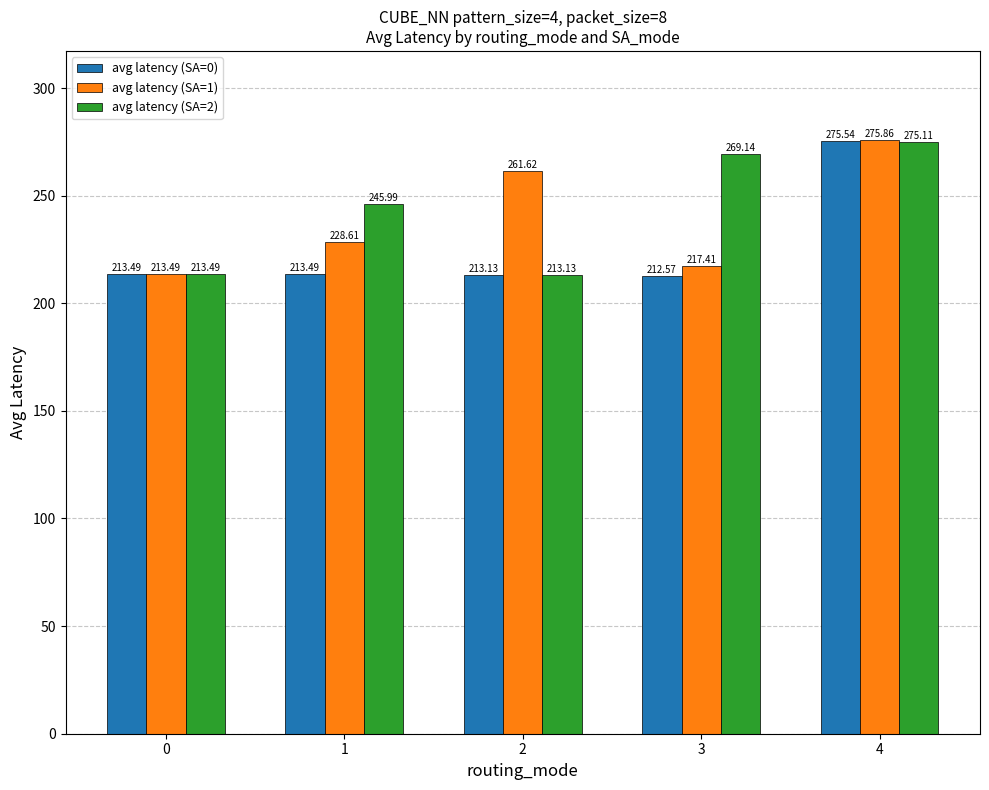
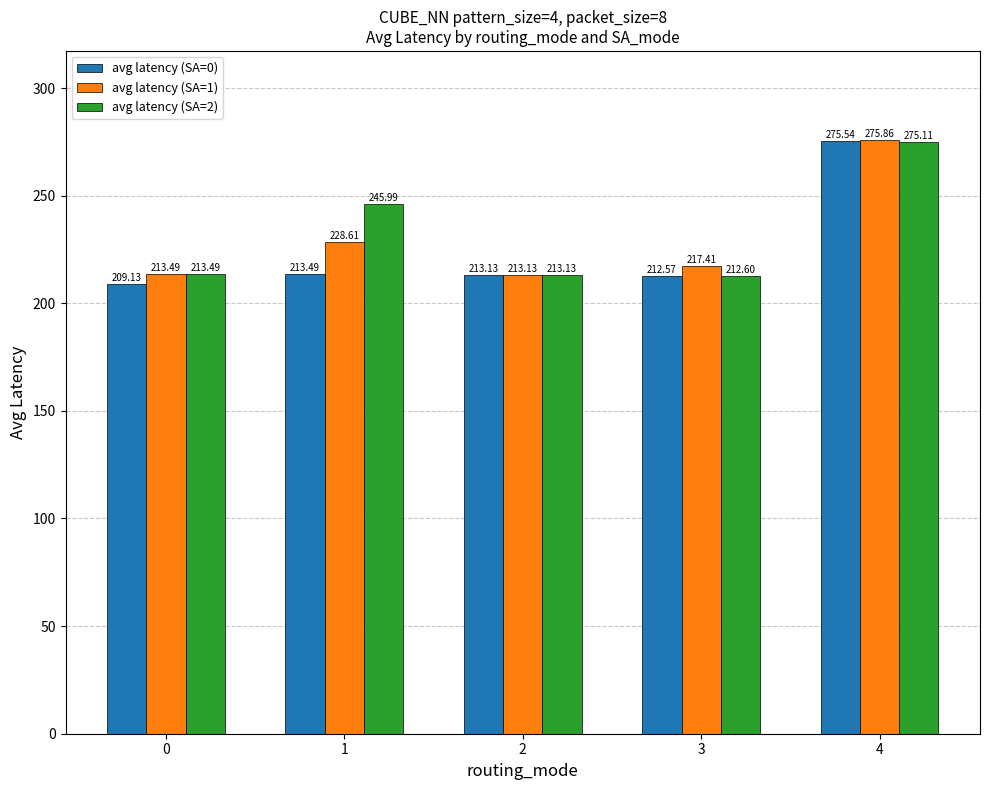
avg latency (SA=0), 0: 213.49 -> 209.13
avg latency (SA=1), 2: 261.62 -> 213.13
avg latency (SA=2), 3: 269.14 -> 212.60
